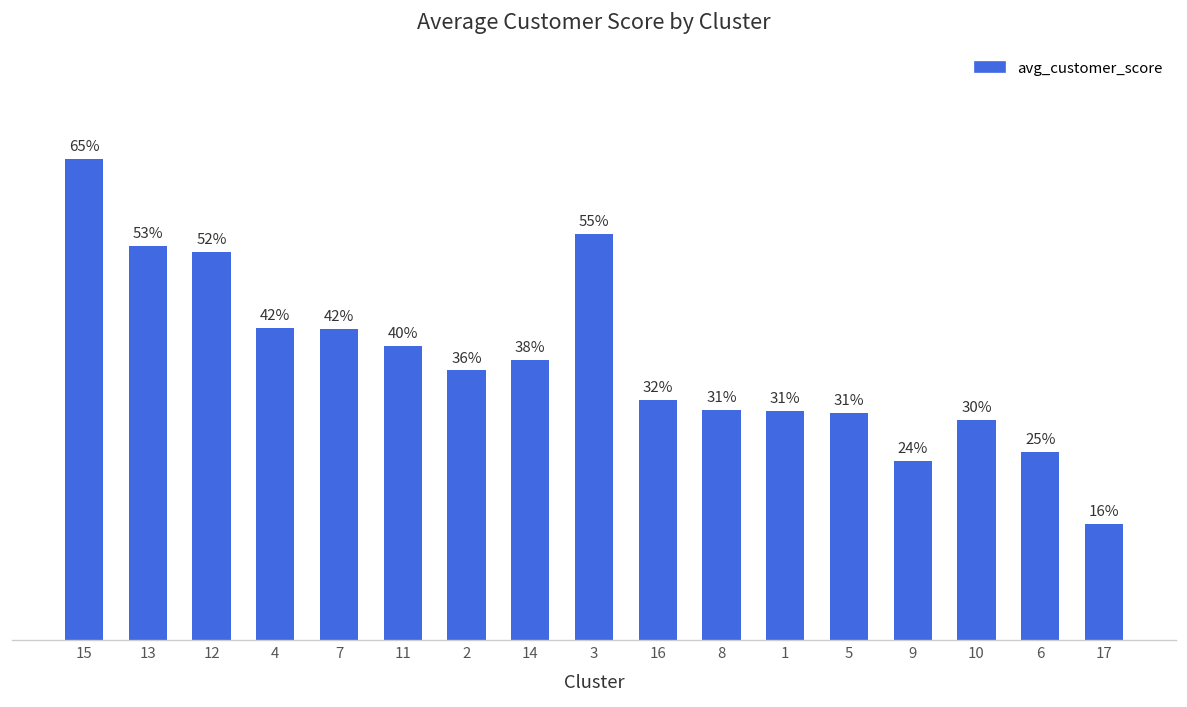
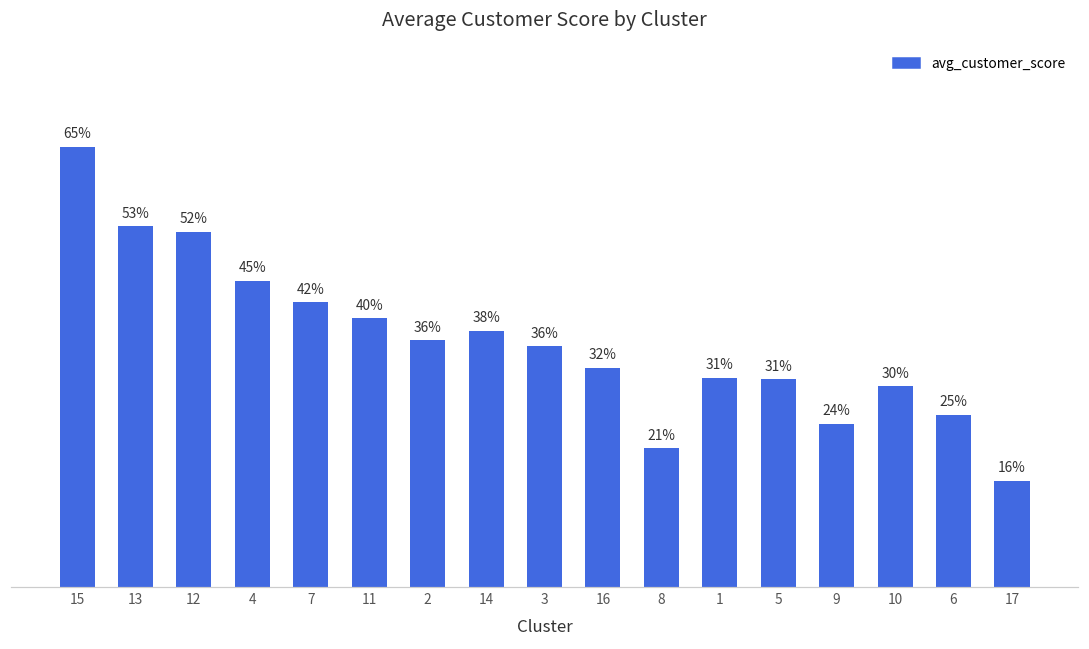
4: 42% -> 45%
3: 55% -> 36%
8: 31% -> 21%
